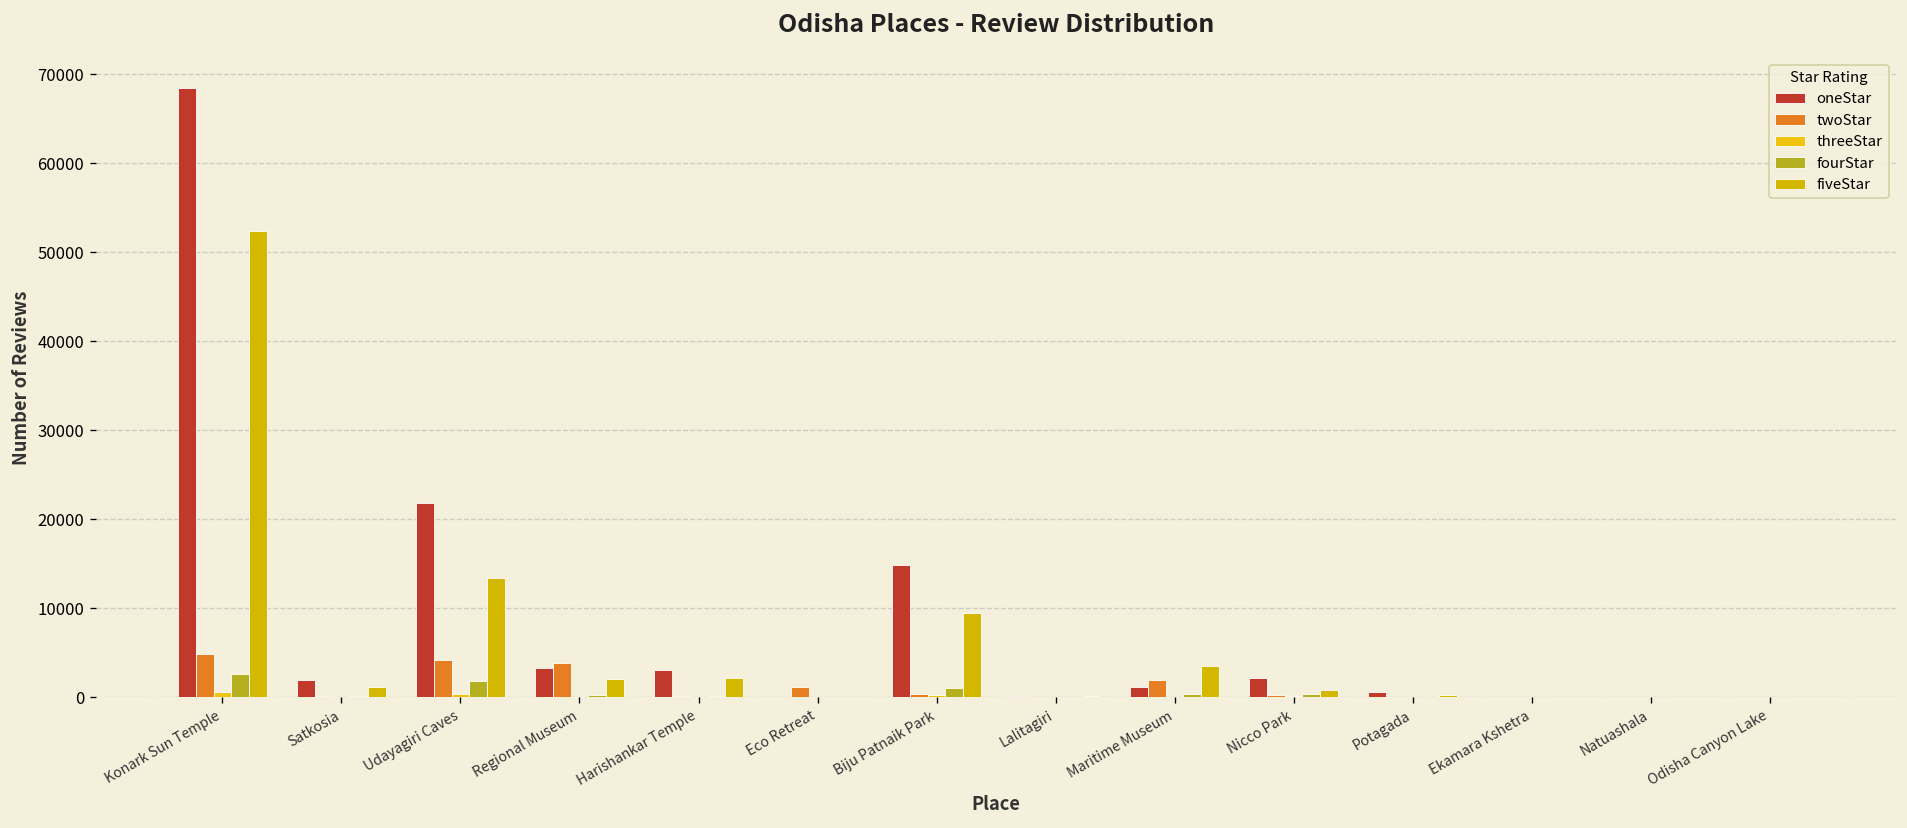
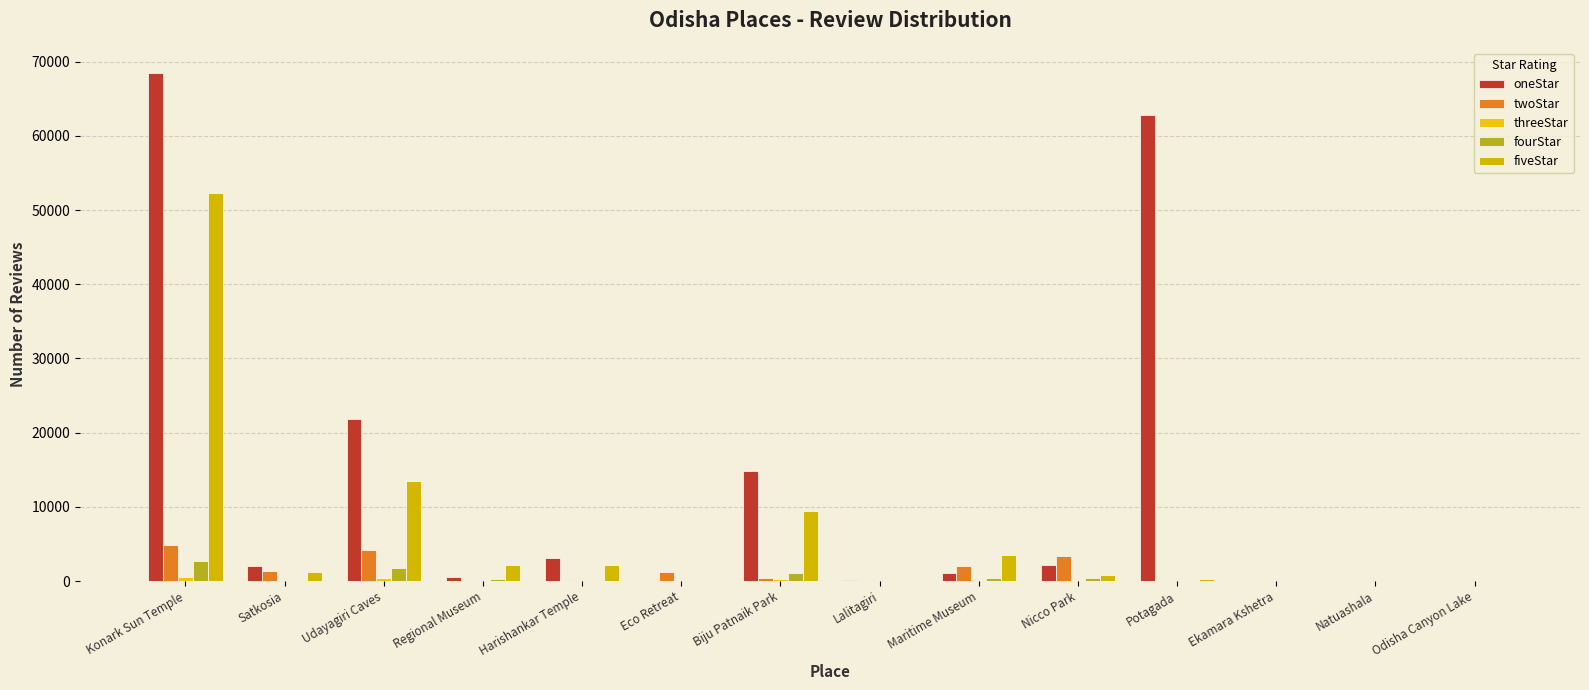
twoStar, Satkosia: 0 -> 1000
oneStar, Regional Museum: 3000 -> 1000
twoStar, Regional Museum: 4000 -> 0
twoStar, Nicco Park: 0 -> 3000
oneStar, Potagada: 1000 -> 63000
